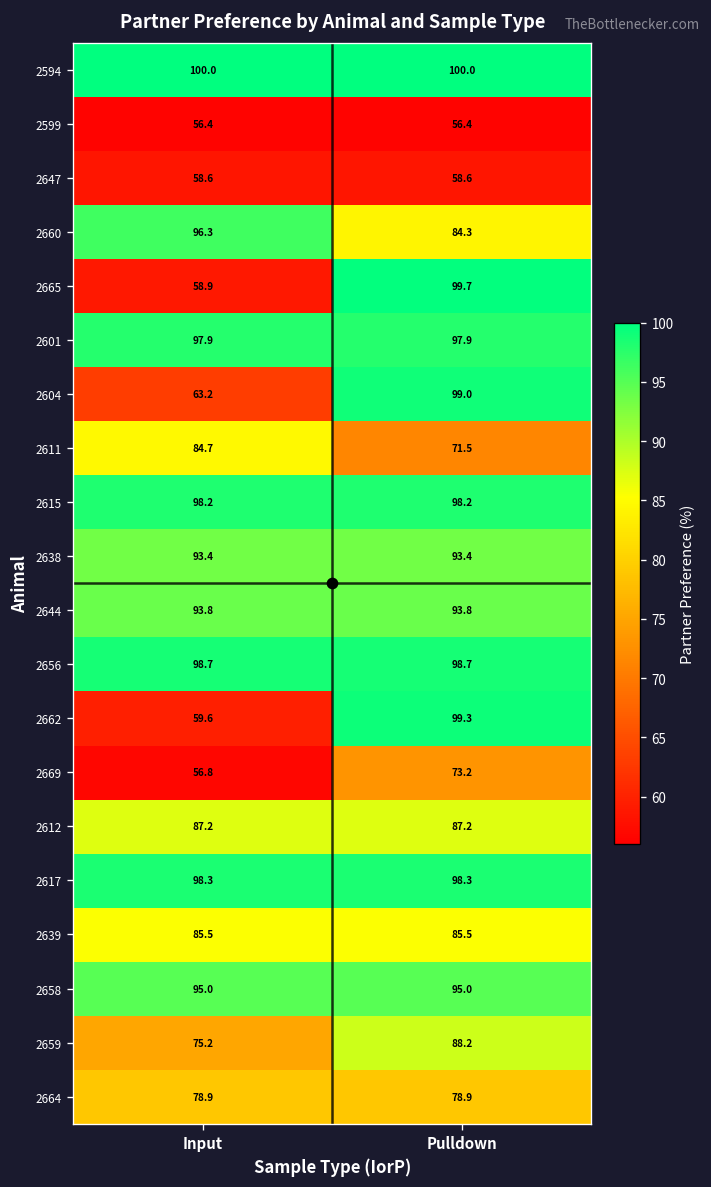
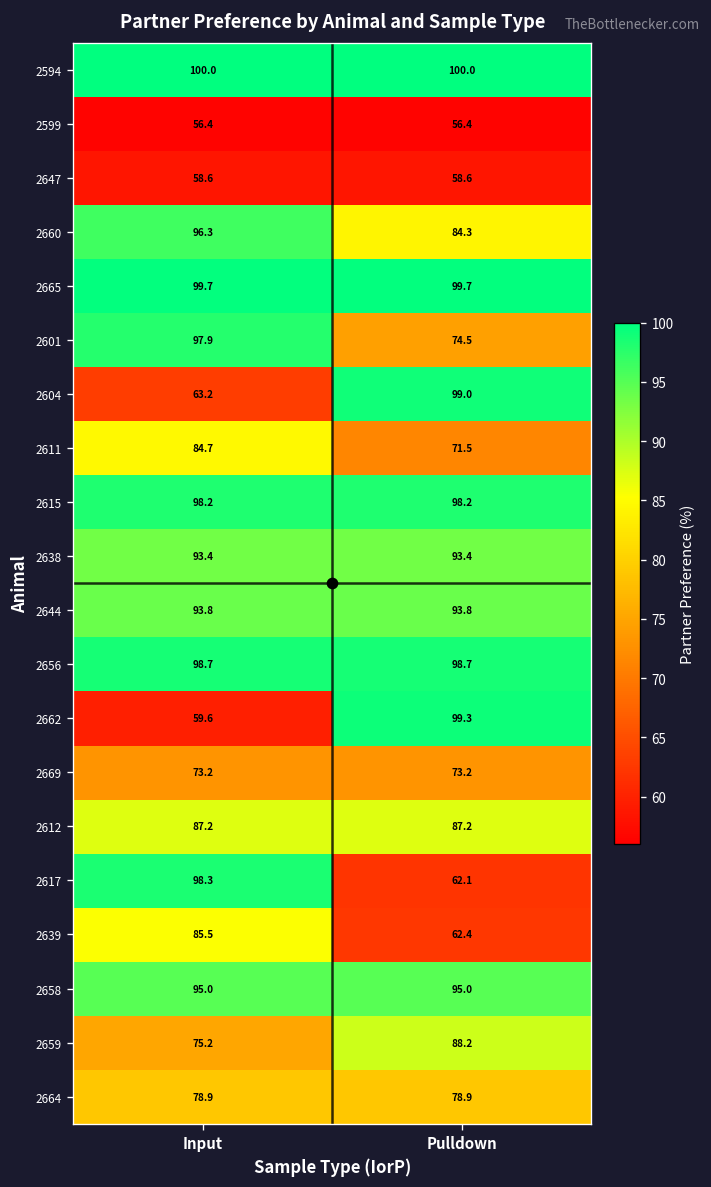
2665, Input: 58.9 -> 99.7
2601, Pulldown: 97.9 -> 74.5
2669, Input: 56.8 -> 73.2
2617, Pulldown: 98.3 -> 62.1
2639, Pulldown: 85.5 -> 62.4
